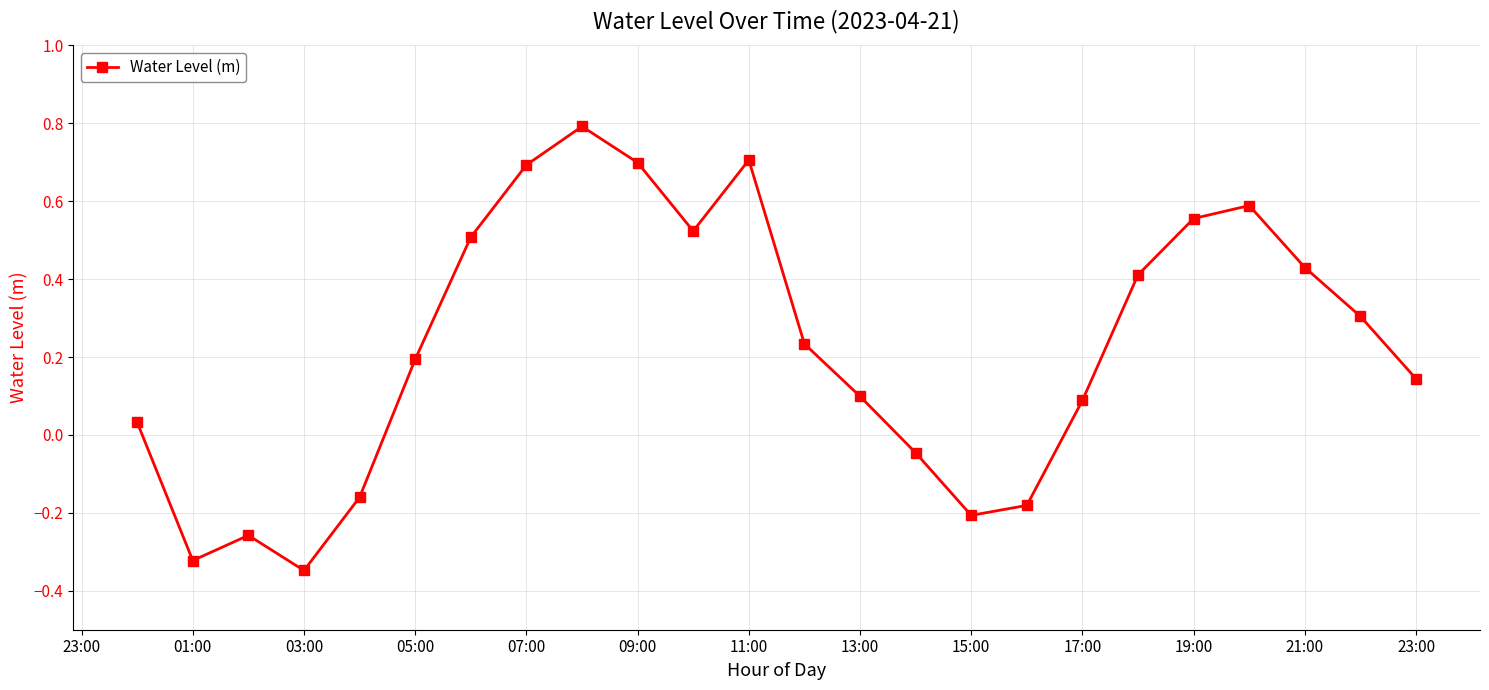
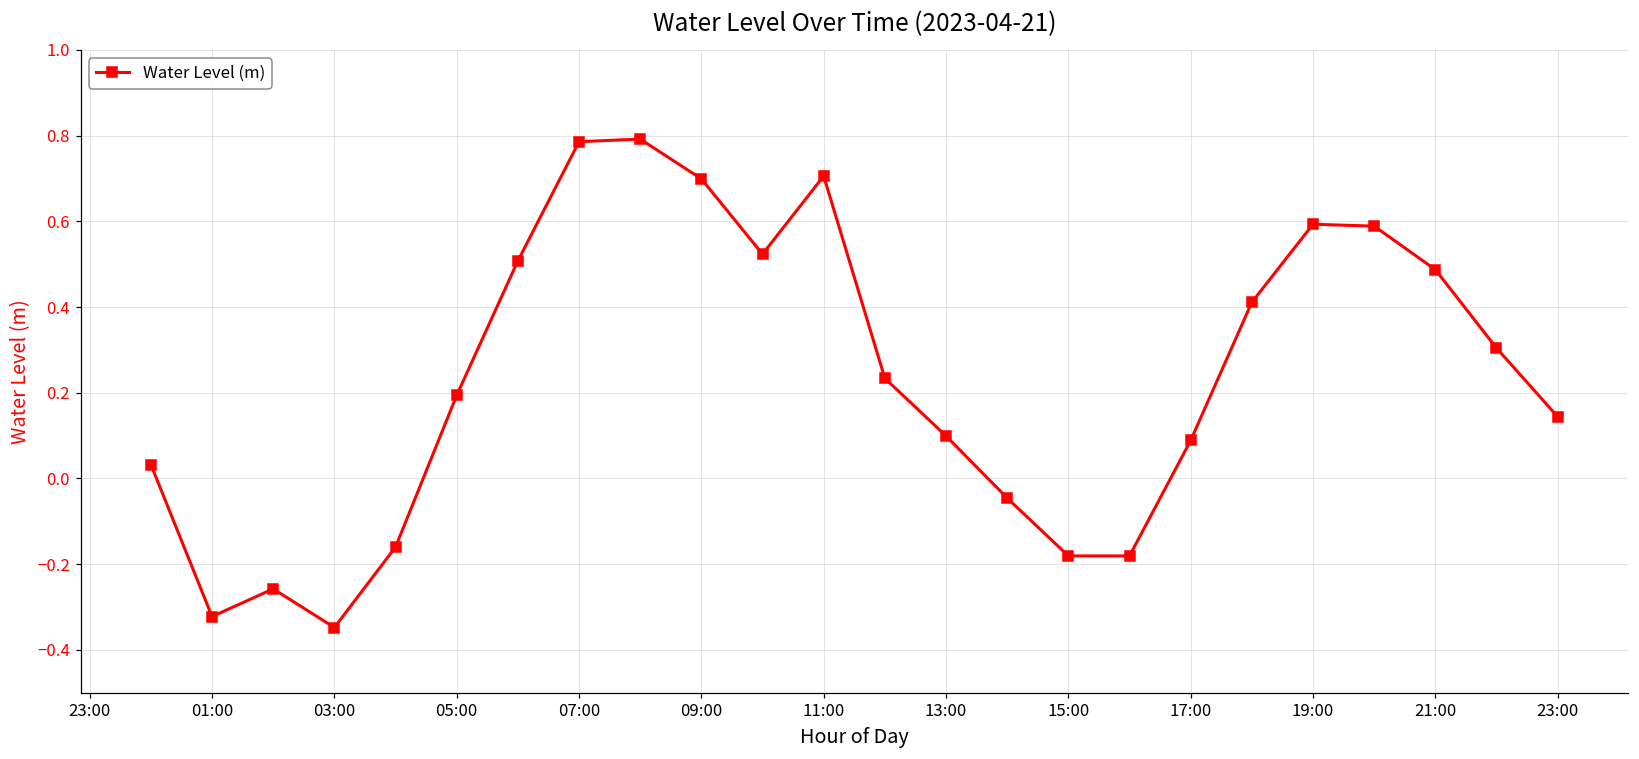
07:00: 0.69 -> 0.79
15:00: -0.21 -> -0.18
19:00: 0.56 -> 0.59
21:00: 0.43 -> 0.49
